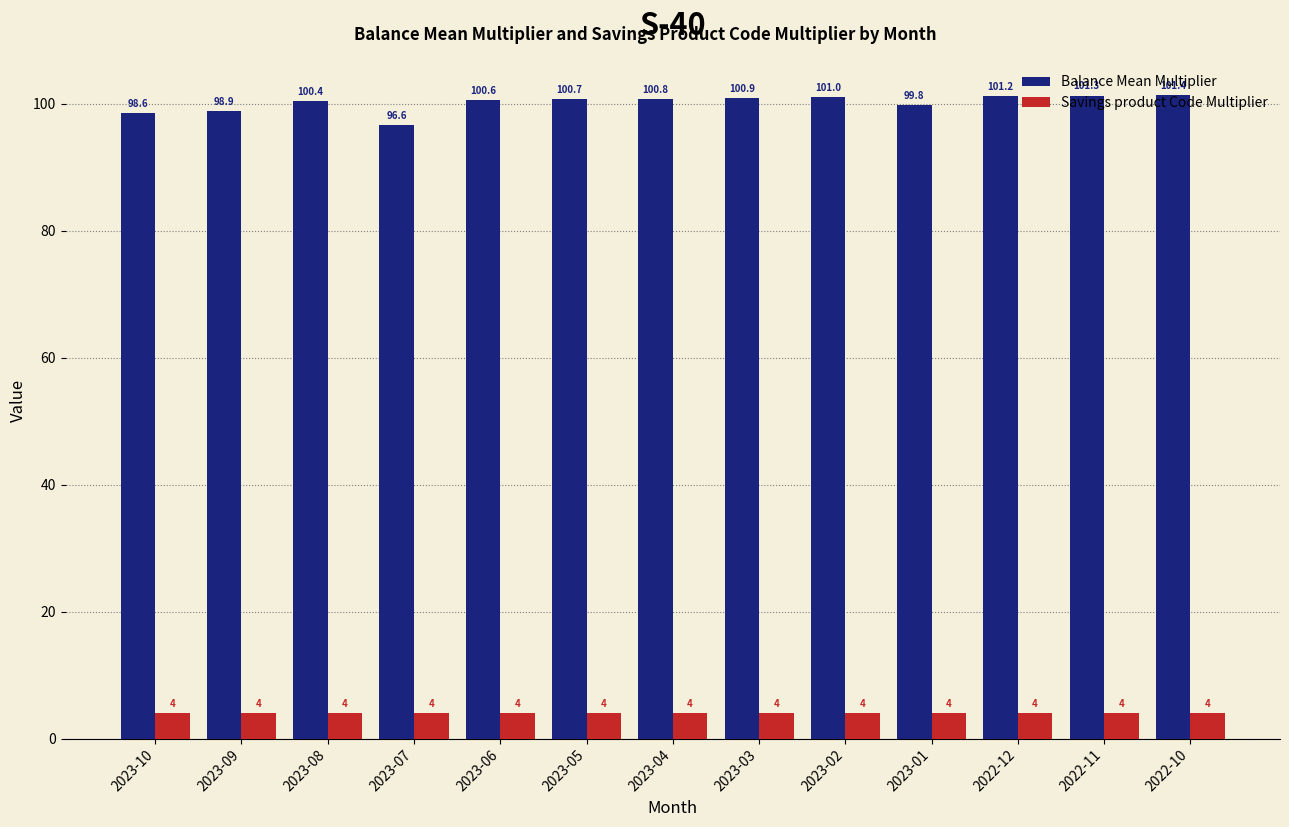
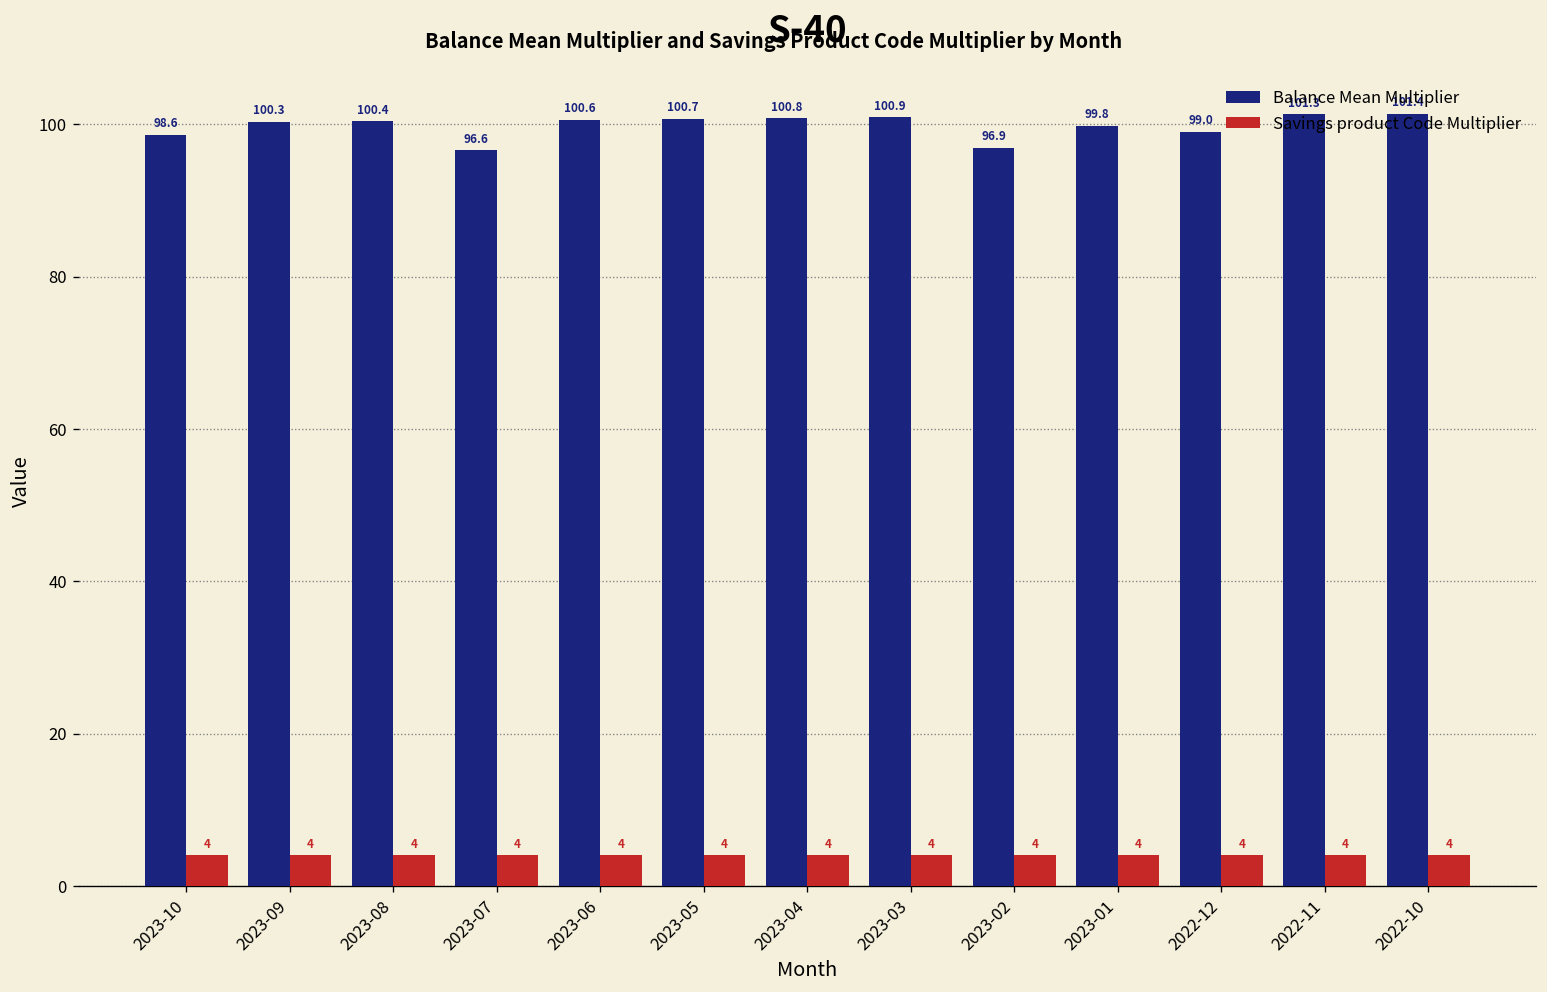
Balance Mean Multiplier, 2023-09: 98.9 -> 100.3
Balance Mean Multiplier, 2023-02: 101.0 -> 96.9
Balance Mean Multiplier, 2022-12: 101.2 -> 99.0
